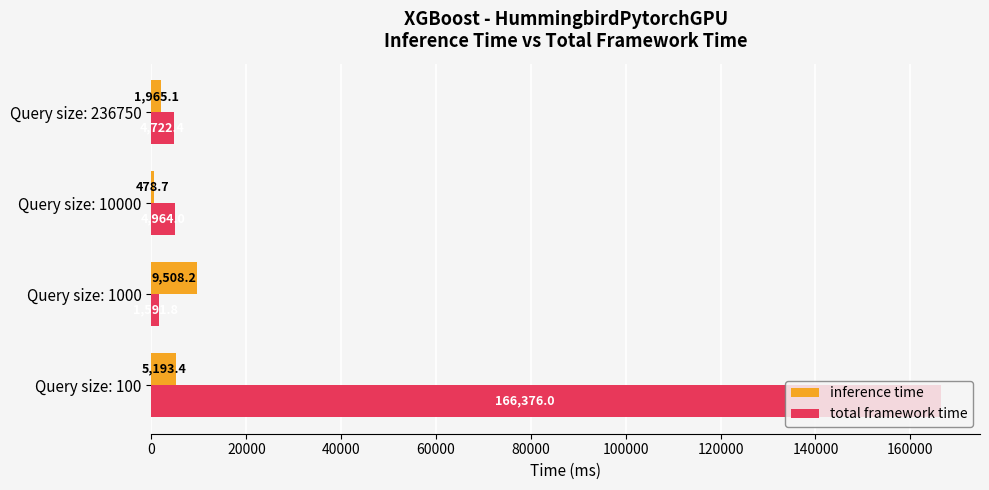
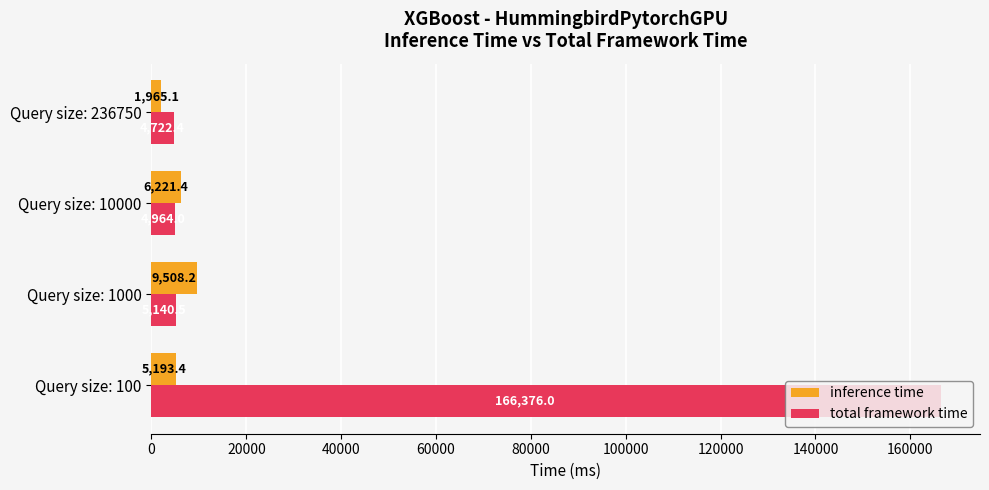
inference time, Query size: 10000: 478.7 -> 6,221.4
total framework time, Query size: 1000: 2000 -> 5000
